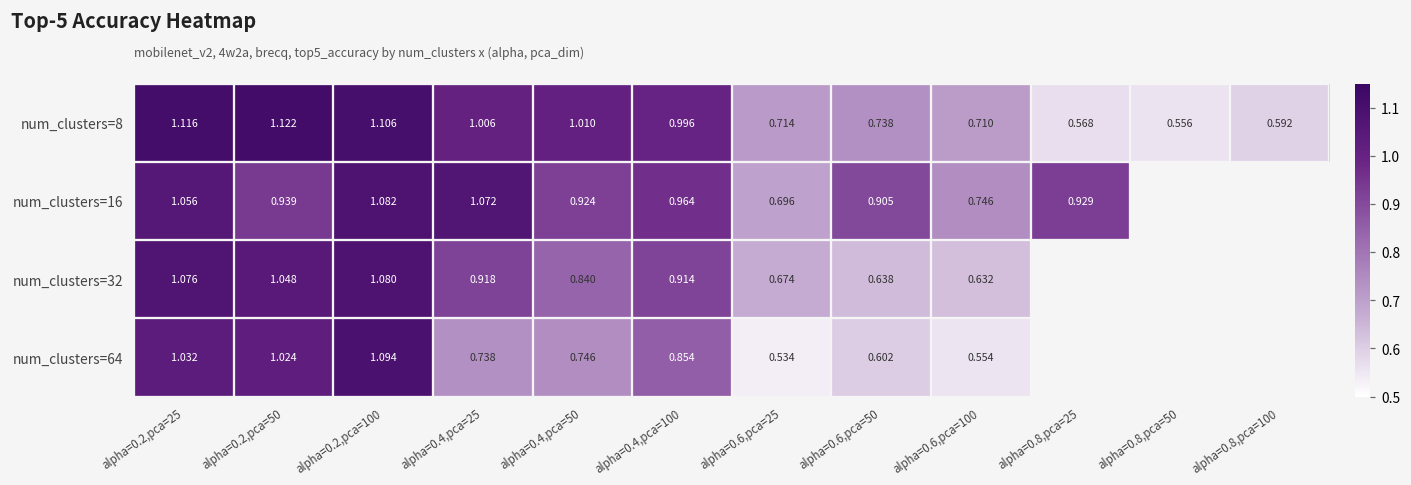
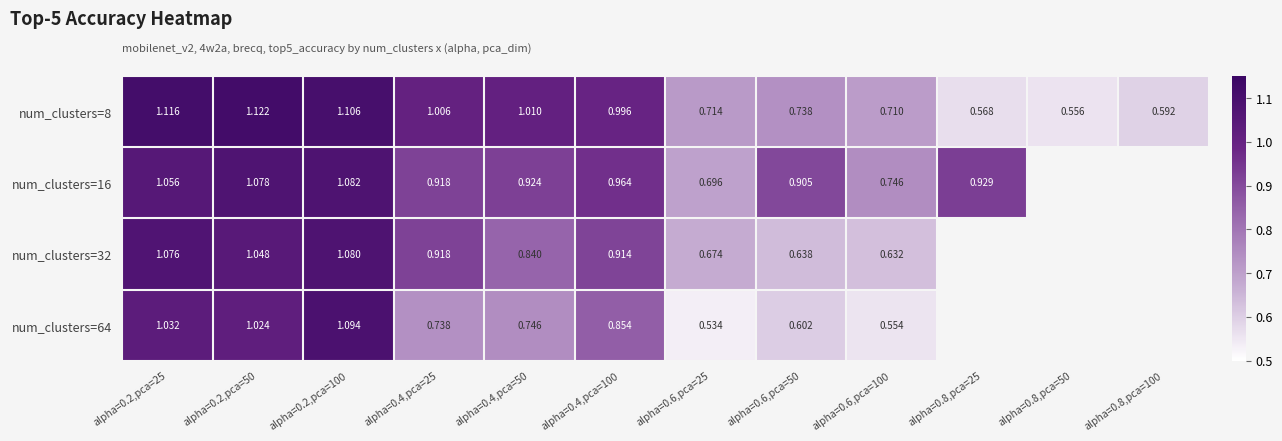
num_clusters=16, alpha=0.2,pca=50: 0.939 -> 1.078
num_clusters=16, alpha=0.4,pca=25: 1.072 -> 0.918
